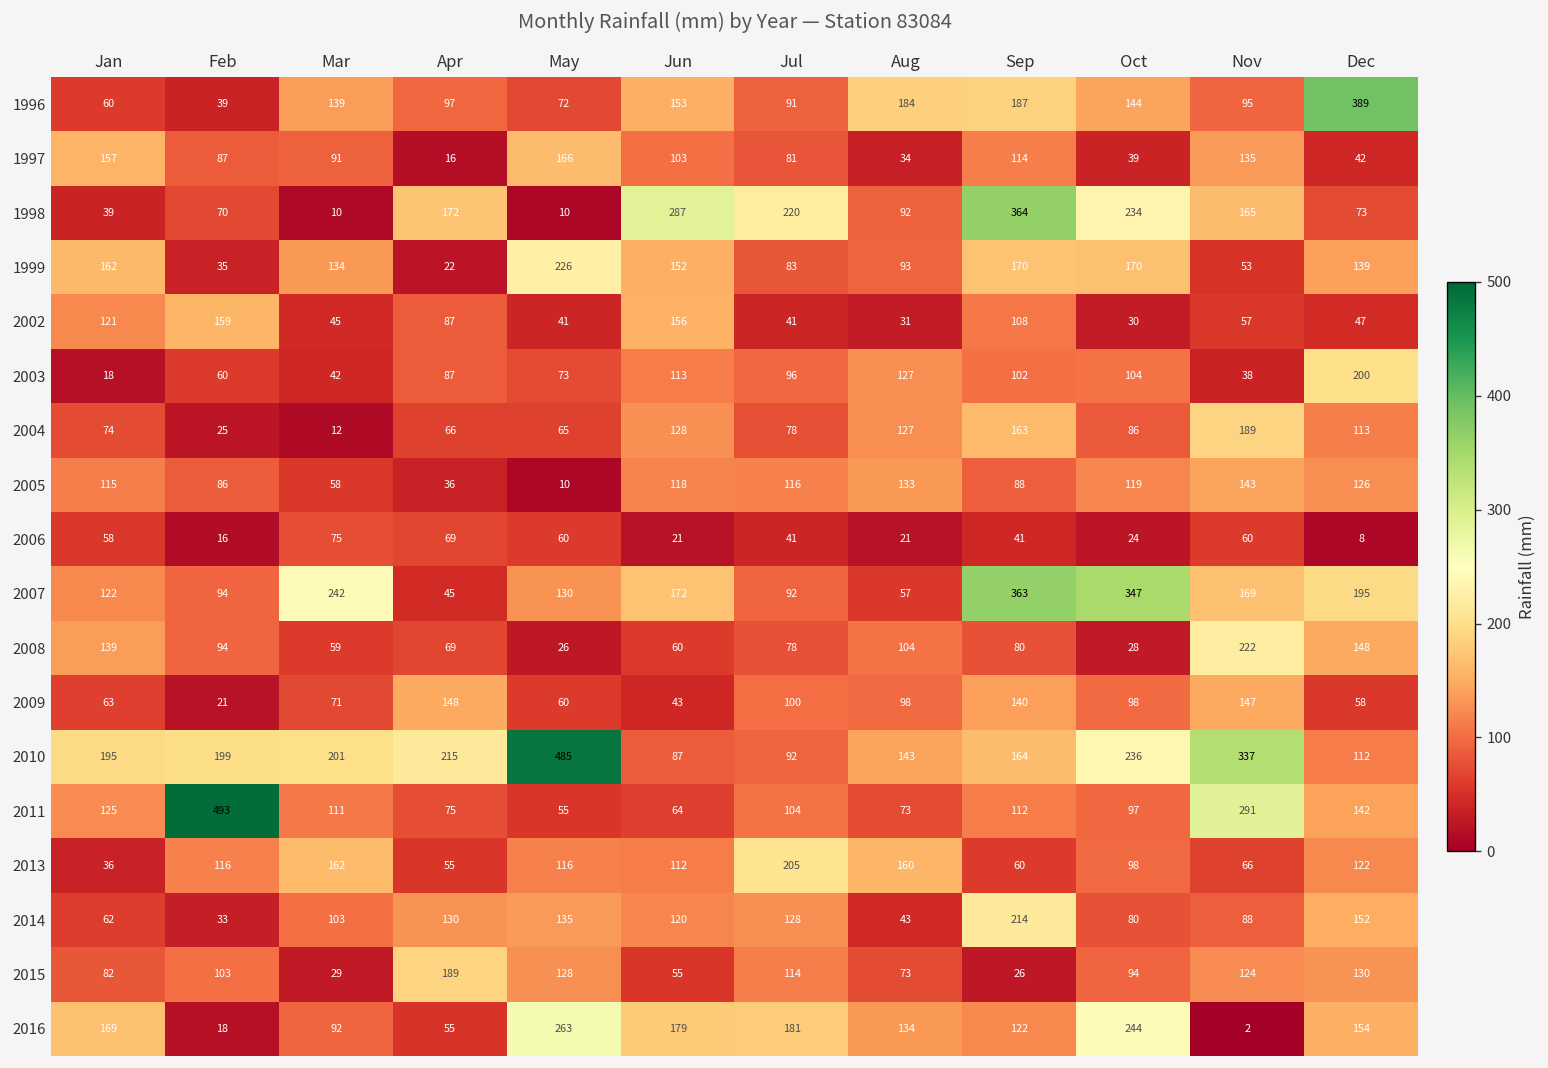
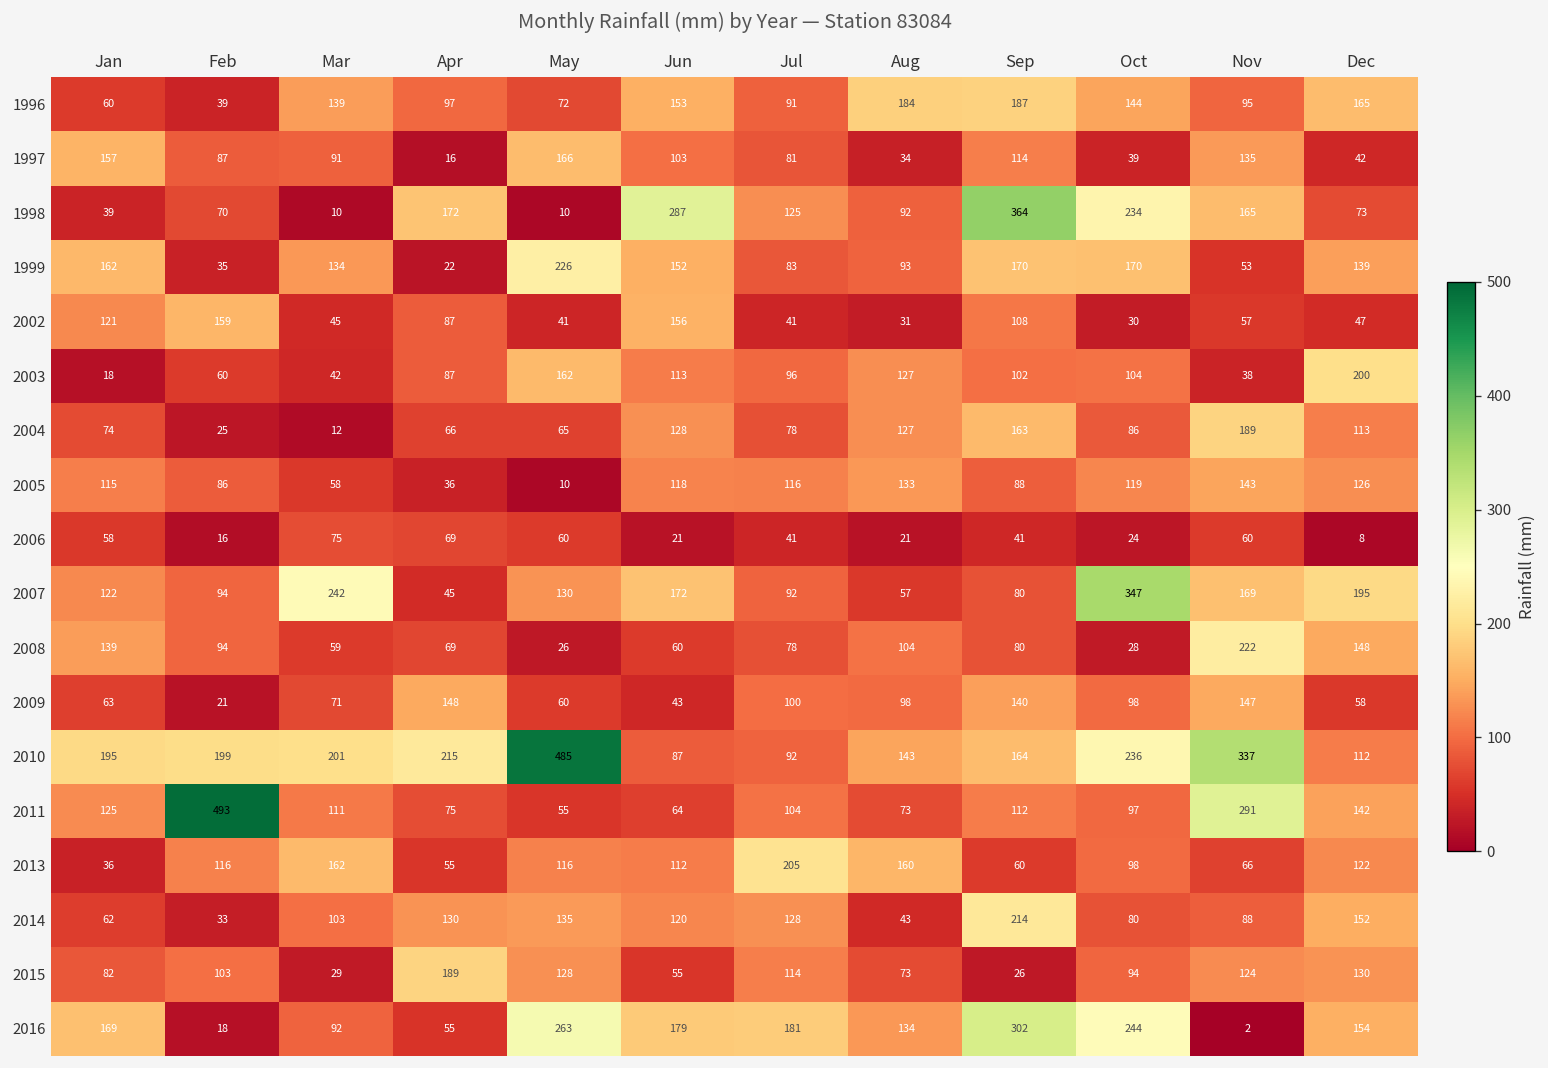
1996, Dec: 389 -> 165
1998, Jul: 220 -> 125
2003, May: 73 -> 162
2007, Sep: 363 -> 80
2016, Sep: 122 -> 302
